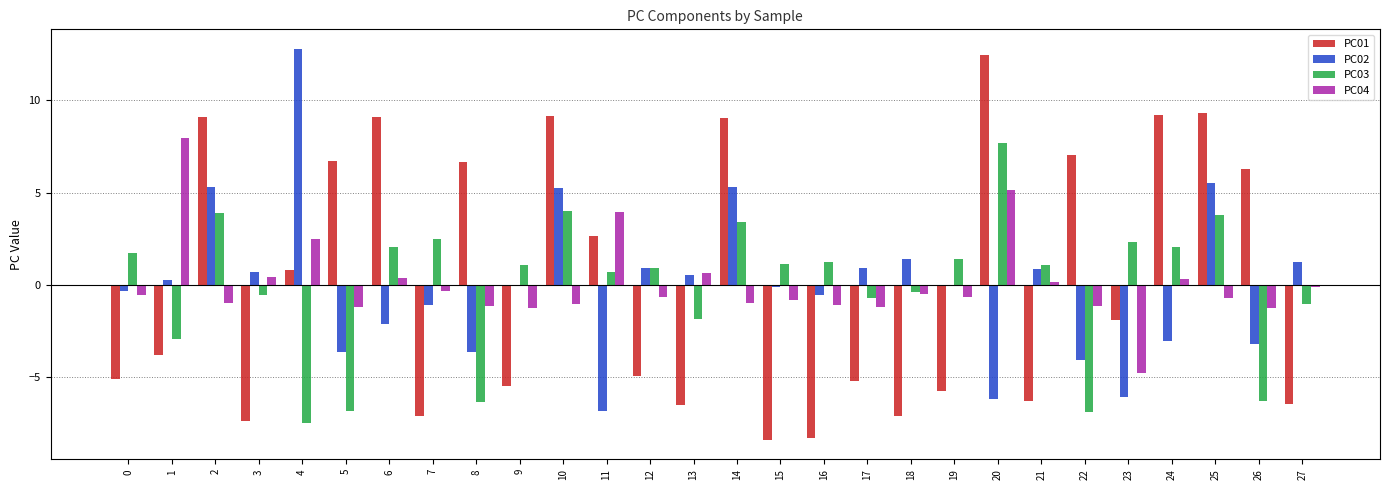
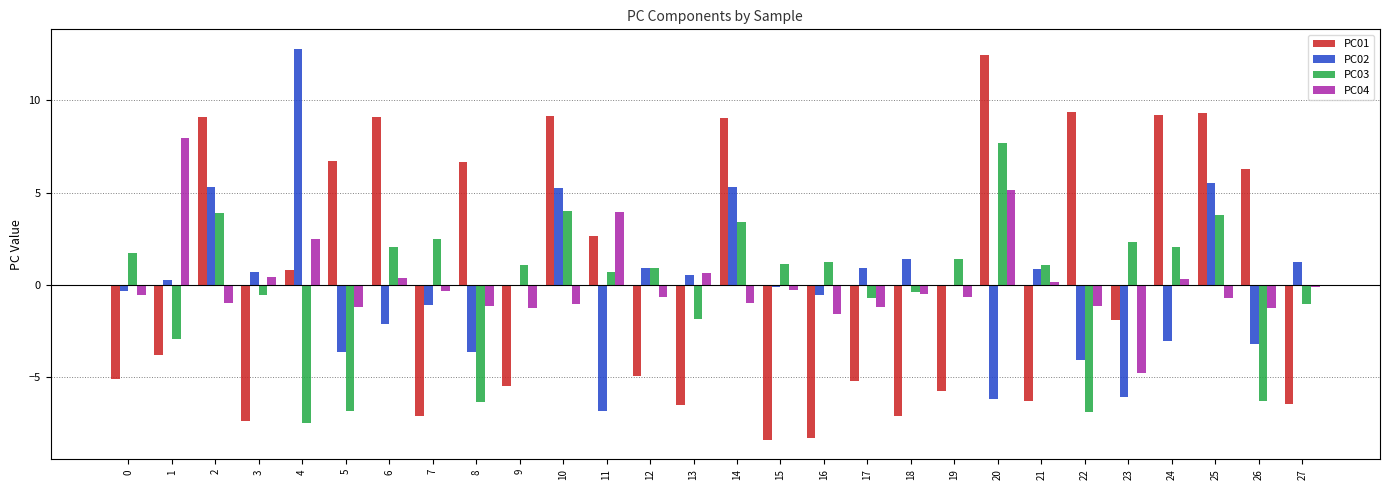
PC04, 15: -0.8 -> -0.3
PC04, 16: -1.1 -> -1.6
PC01, 22: 7.1 -> 9.4
